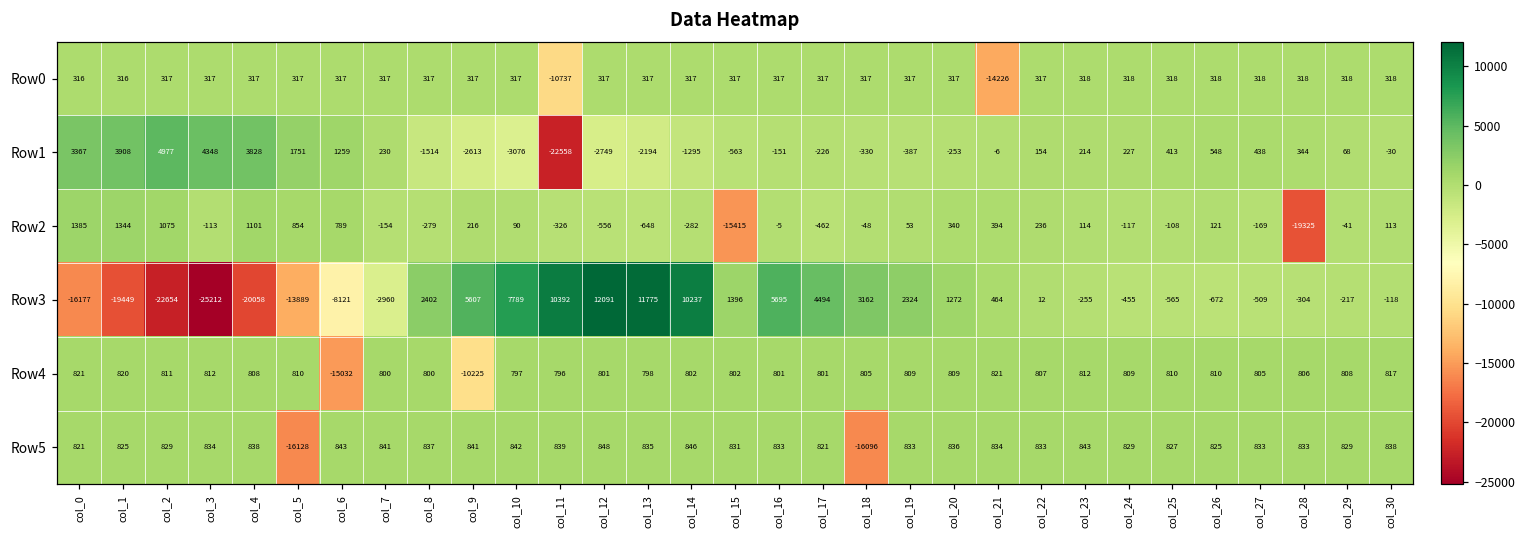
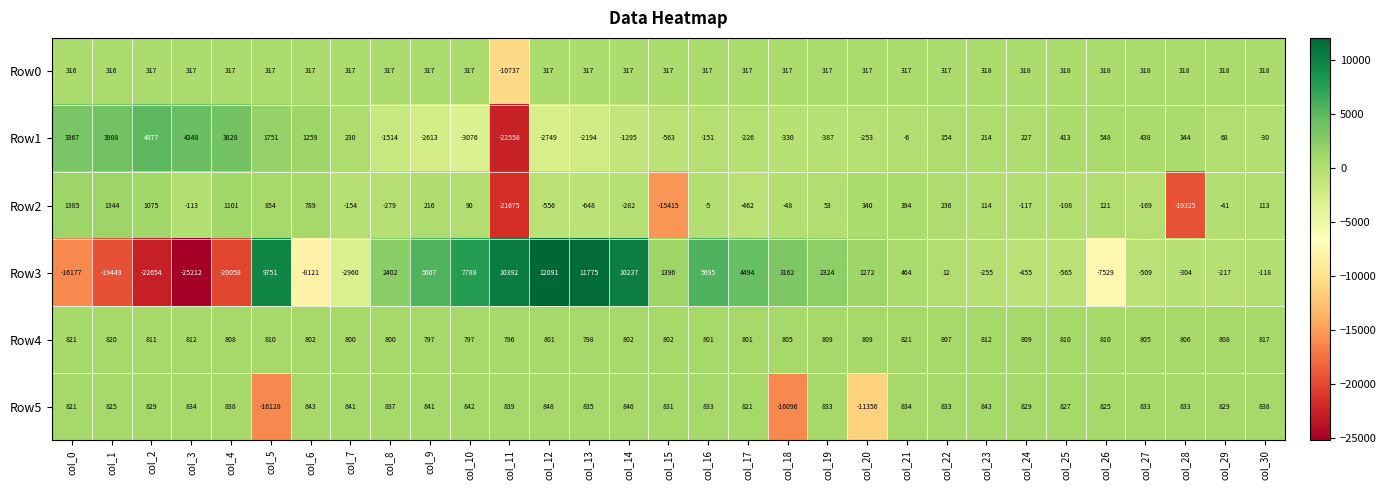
Row0, col_21: -14226 -> 317
Row2, col_11: -326 -> -21675
Row3, col_5: -13889 -> 9751
Row3, col_26: -672 -> -7529
Row4, col_6: -15032 -> 802
Row4, col_9: -10225 -> 797
Row5, col_20: 836 -> -11356
